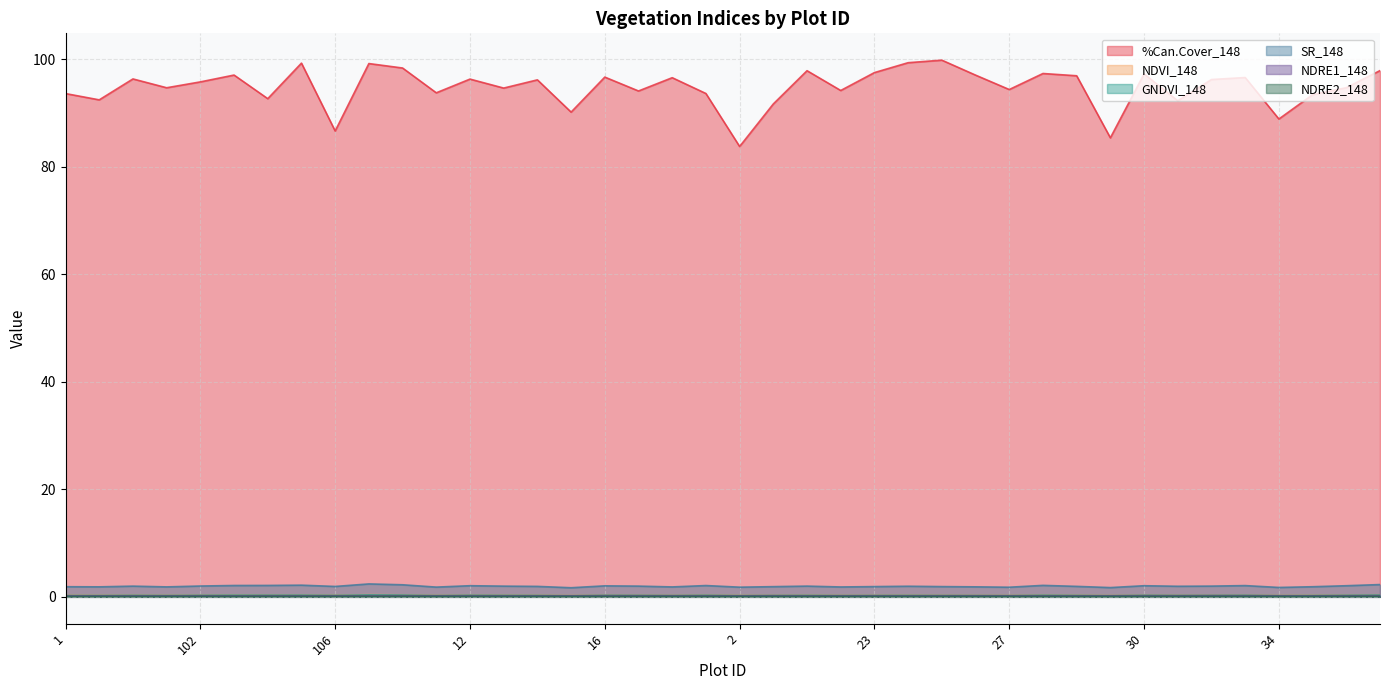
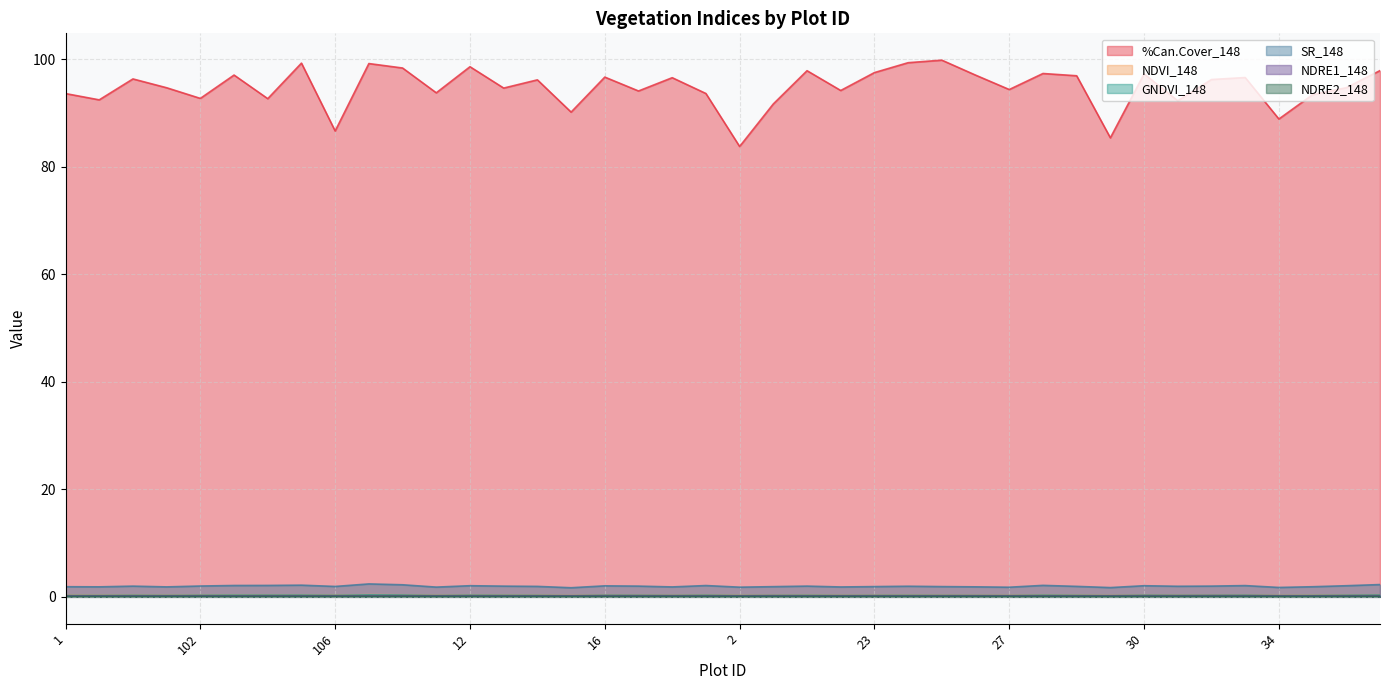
%Can.Cover_148, 102: 96 -> 93
%Can.Cover_148, 12: 96 -> 99
